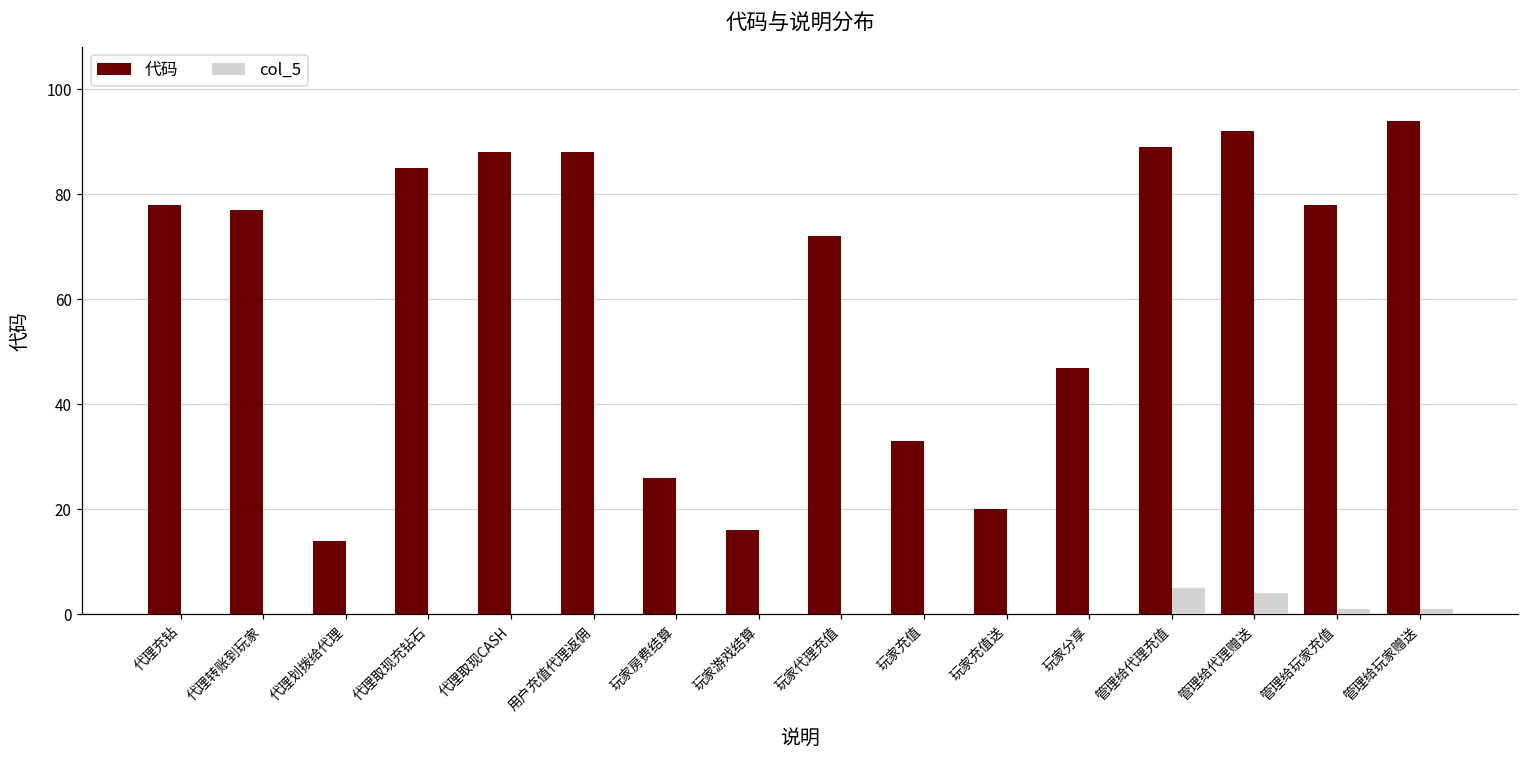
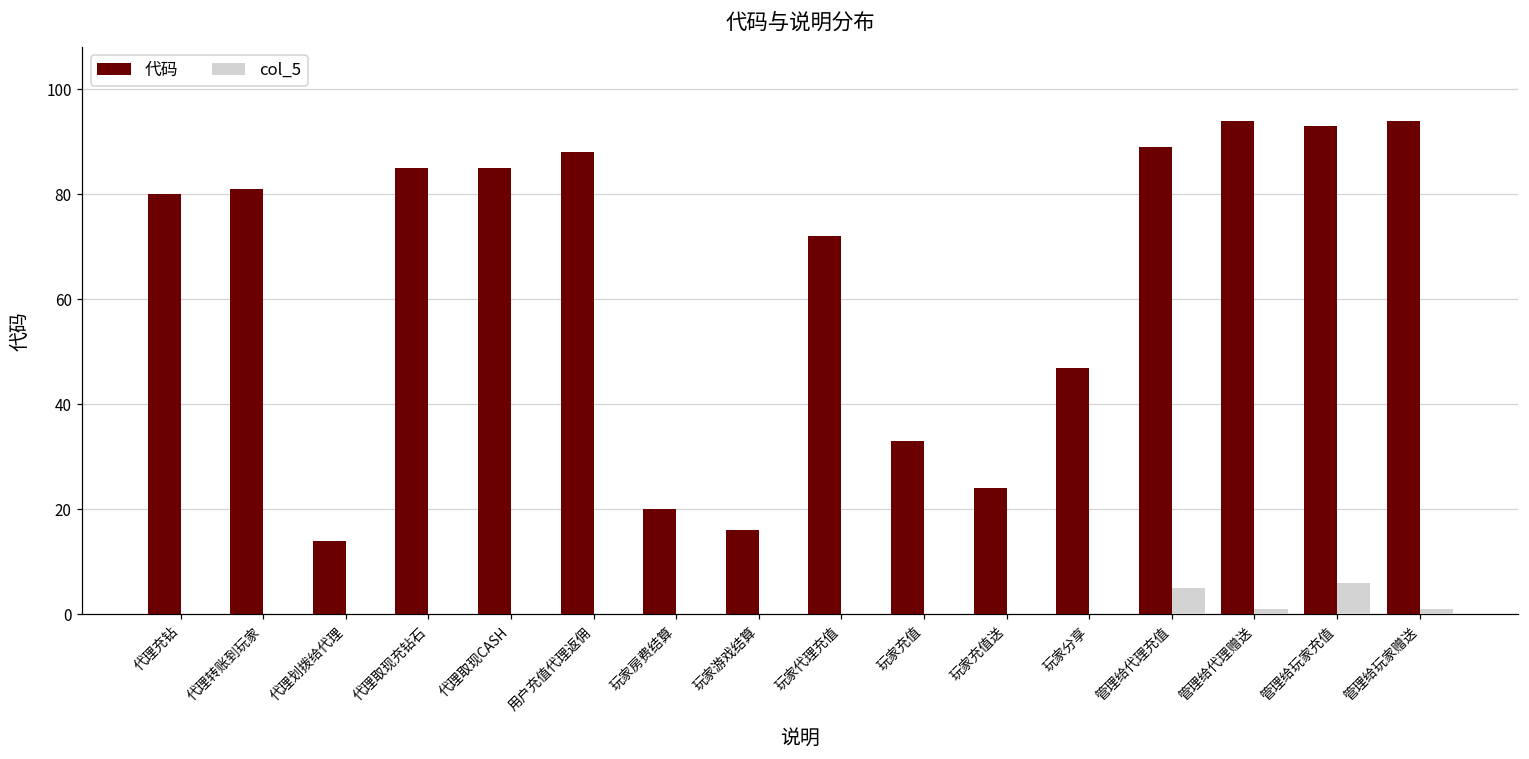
代码, 代理充钻: 78 -> 80
代码, 代理转账到玩家: 77 -> 81
代码, 代理取现CASH: 88 -> 85
代码, 玩家房费结算: 26 -> 20
代码, 玩家充值送: 20 -> 24
代码, 管理给代理赠送: 92 -> 94
col_5, 管理给代理赠送: 4 -> 1
代码, 管理给玩家充值: 78 -> 93
col_5, 管理给玩家充值: 1 -> 6
